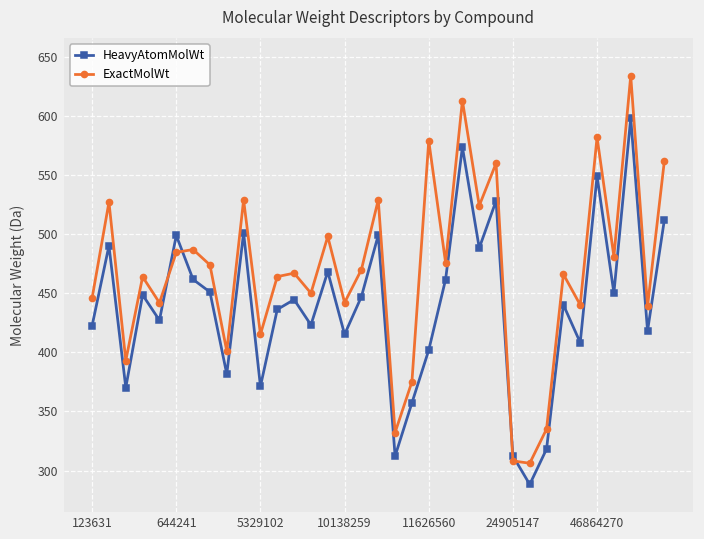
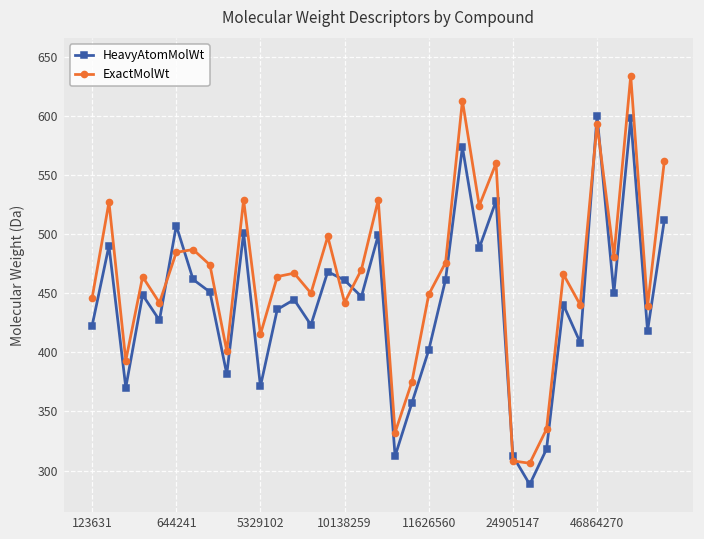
HeavyAtomMolWt, 644241: 499 -> 507
HeavyAtomMolWt, 10138259: 415 -> 461
ExactMolWt, 11626560: 579 -> 449
HeavyAtomMolWt, 46864270: 549 -> 600
ExactMolWt, 46864270: 582 -> 593
